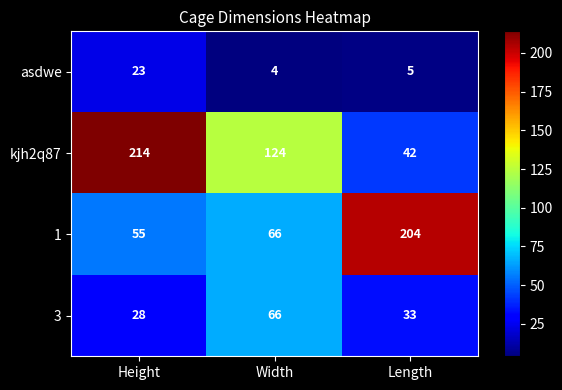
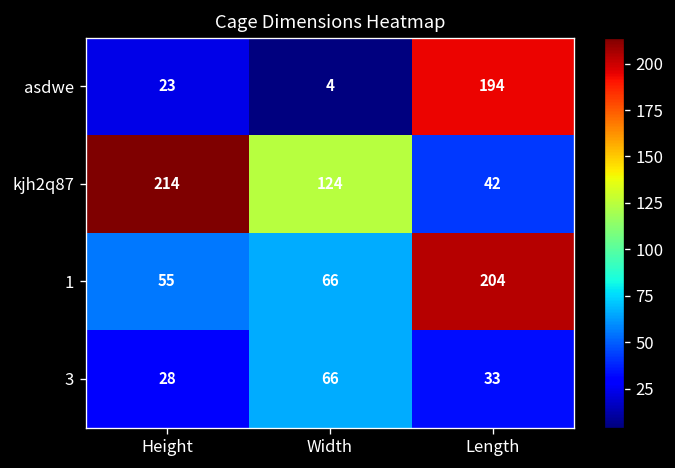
asdwe, Length: 5 -> 194
